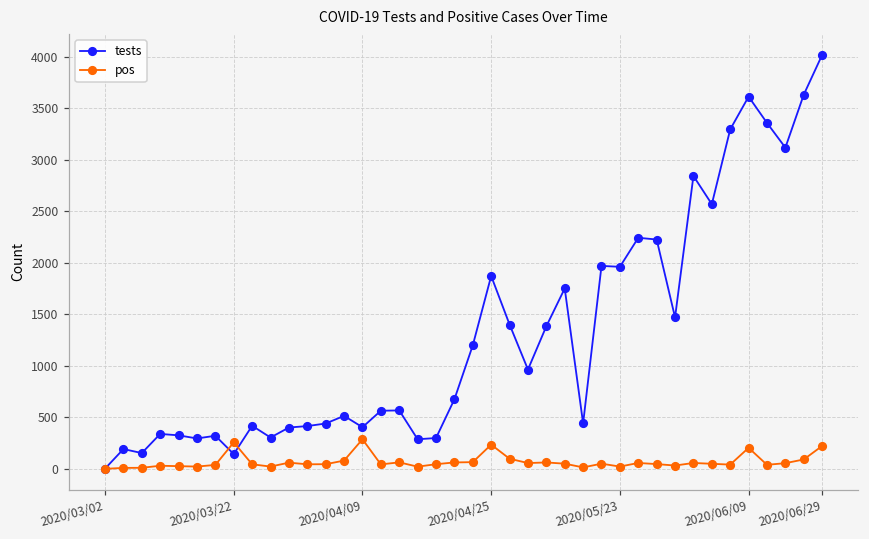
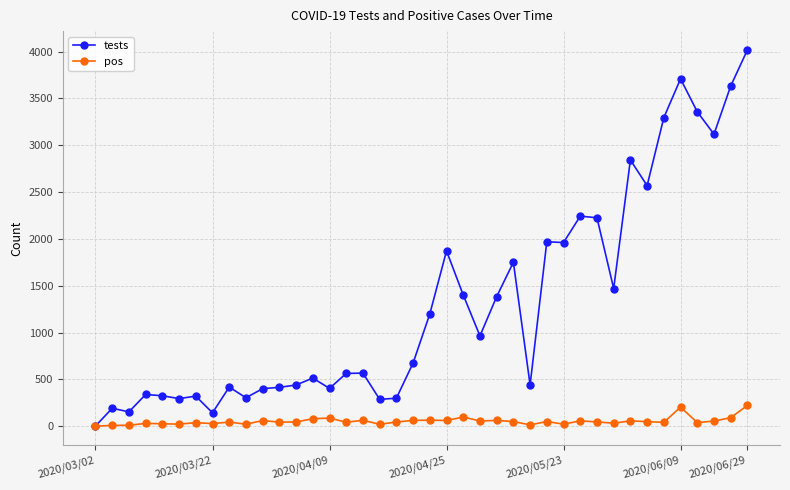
pos, 2020/03/22: 300 -> 0
pos, 2020/04/09: 300 -> 100
pos, 2020/04/25: 200 -> 100
tests, 2020/06/09: 3600 -> 3700
